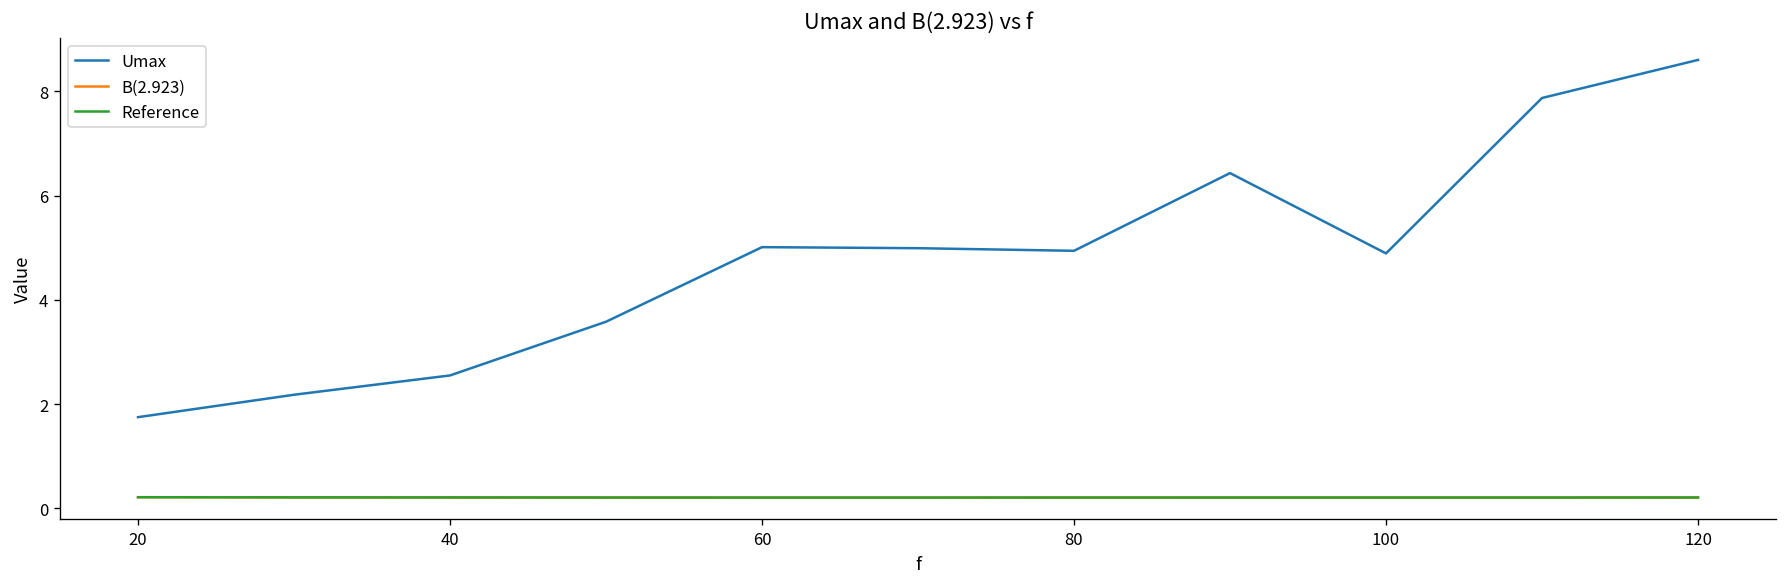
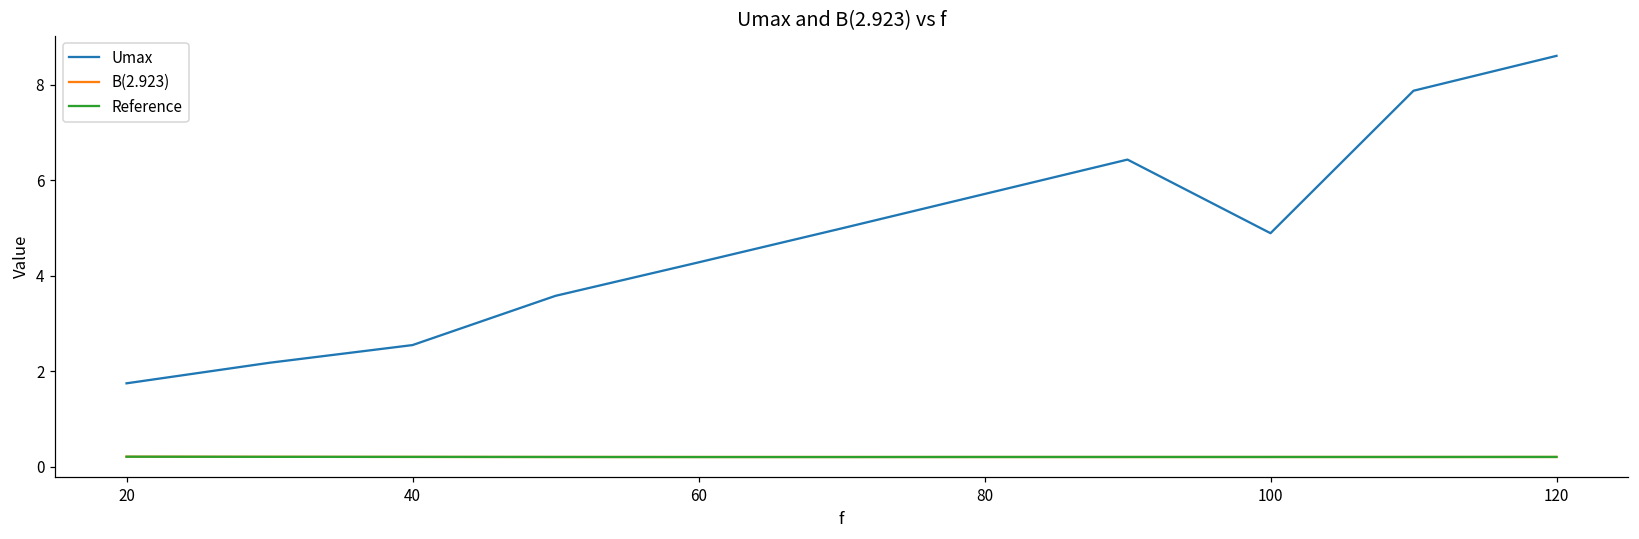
Umax, 60: 5.0 -> 4.3
Umax, 80: 4.9 -> 5.7
